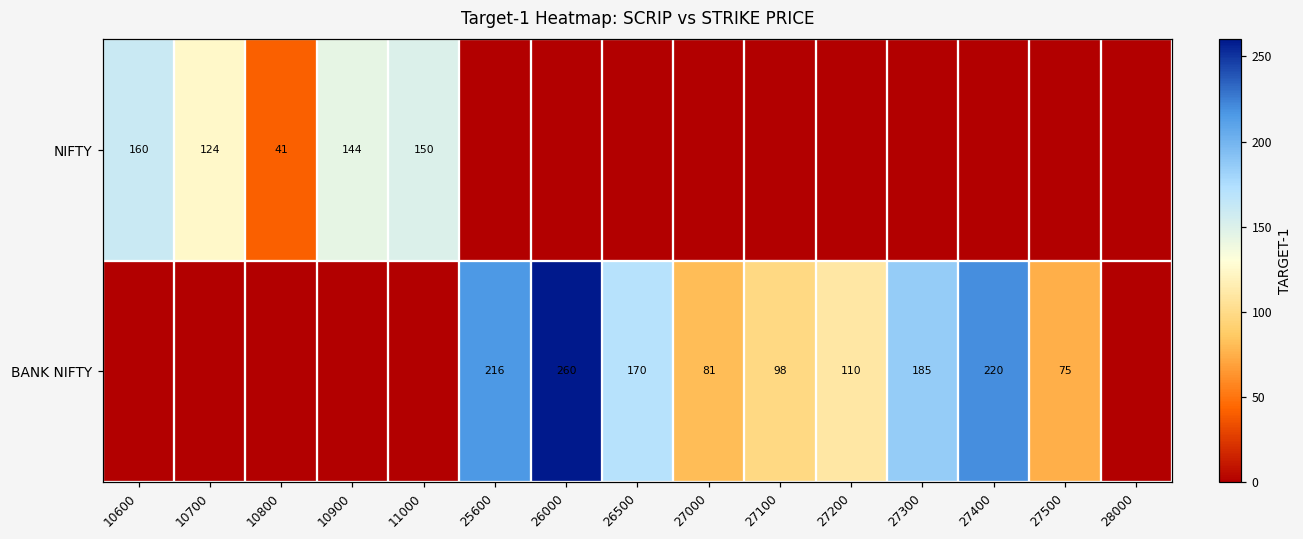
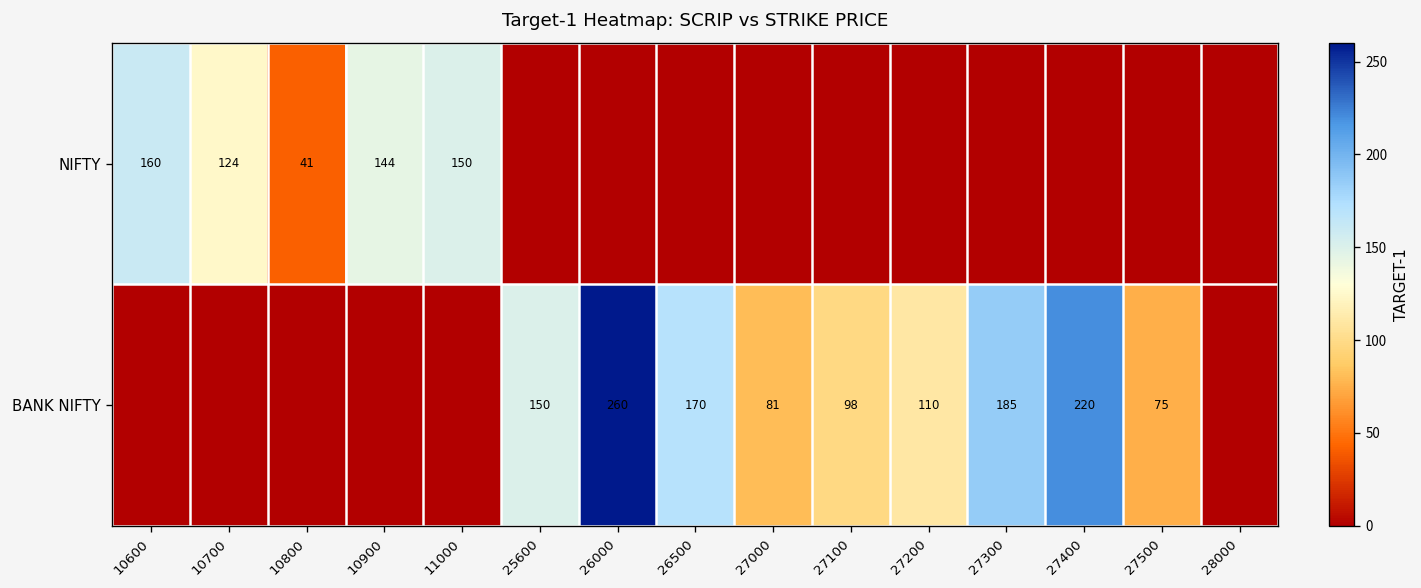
BANK NIFTY, 25600: 216 -> 150
